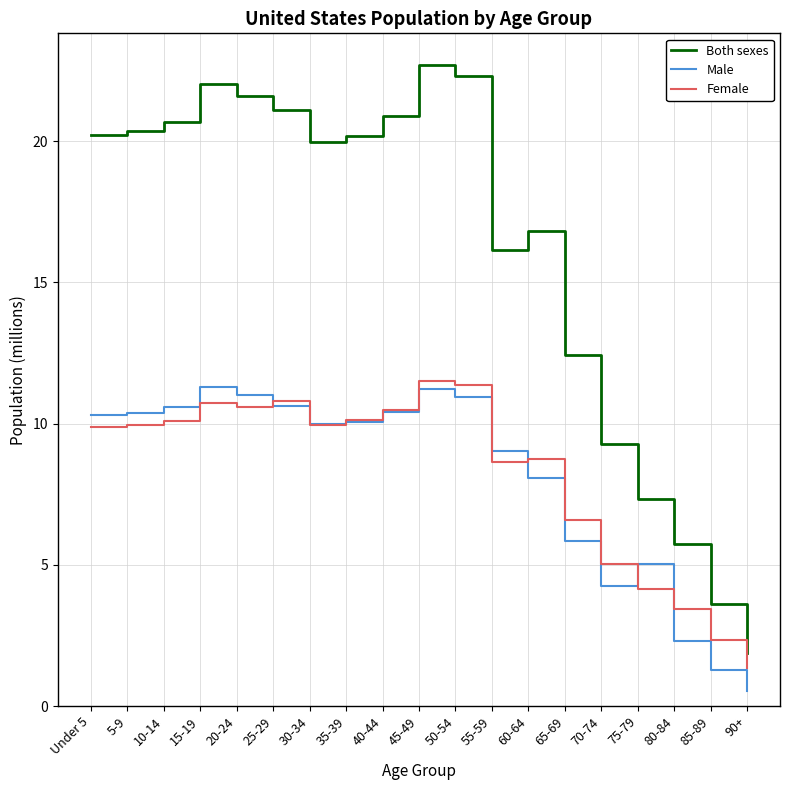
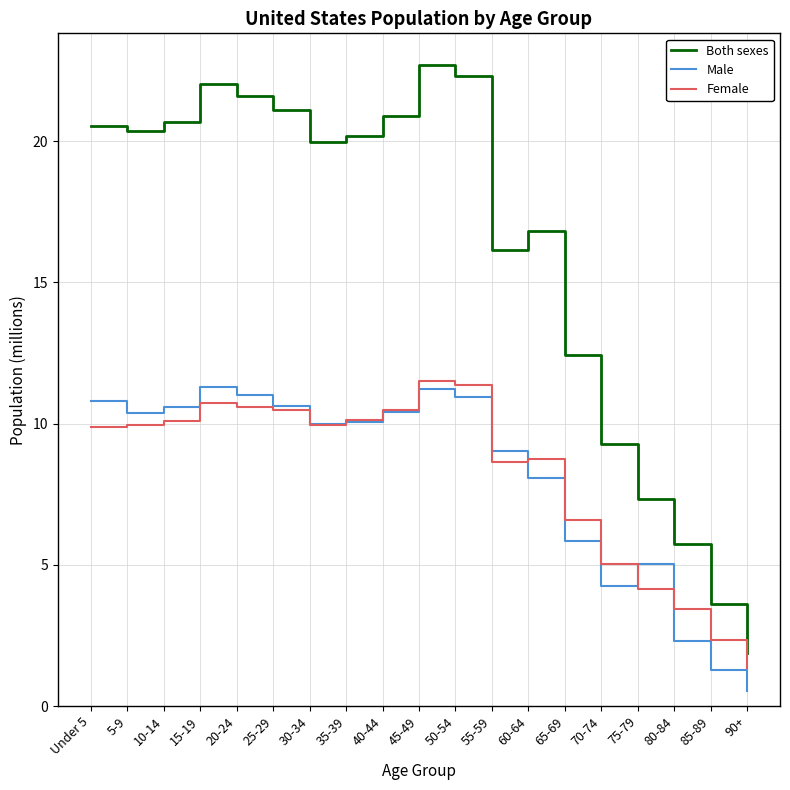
Both sexes, Under 5: 20.2 -> 20.5
Male, Under 5: 10.3 -> 10.8
Female, 25-29: 10.8 -> 10.5
